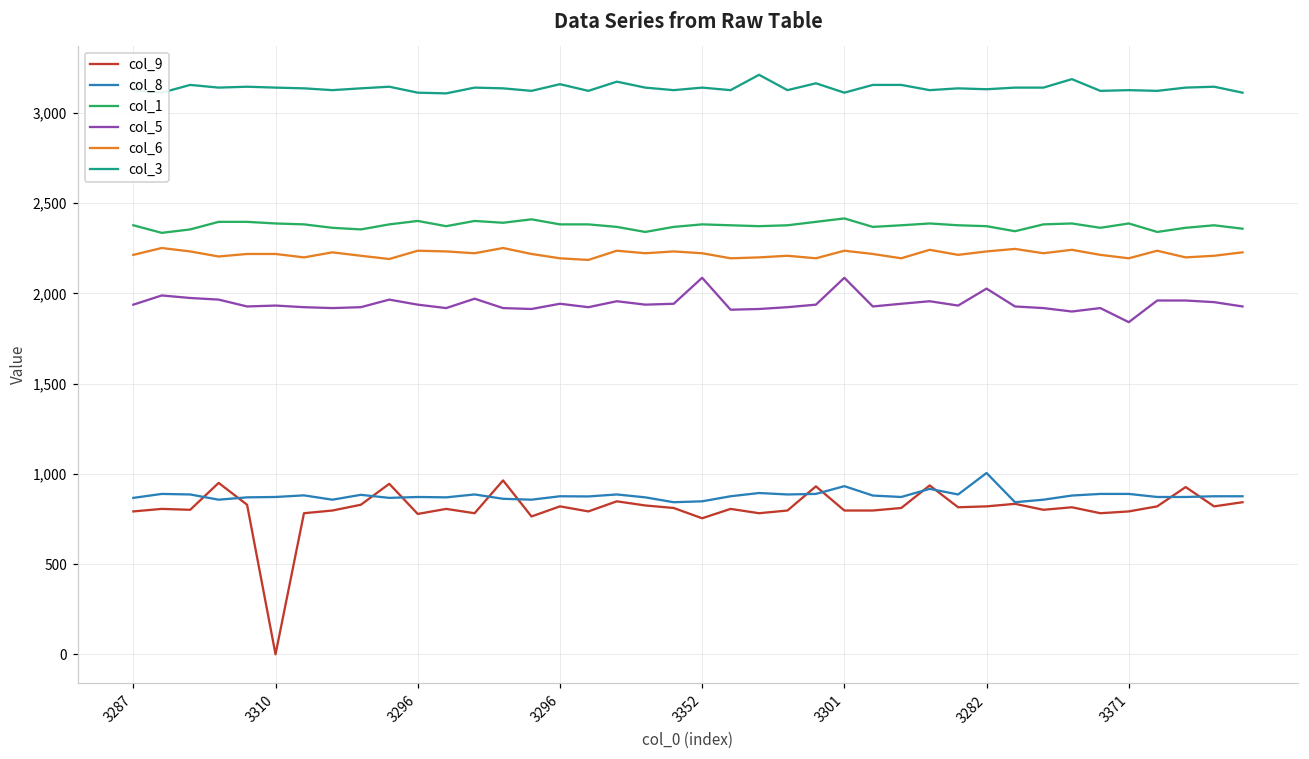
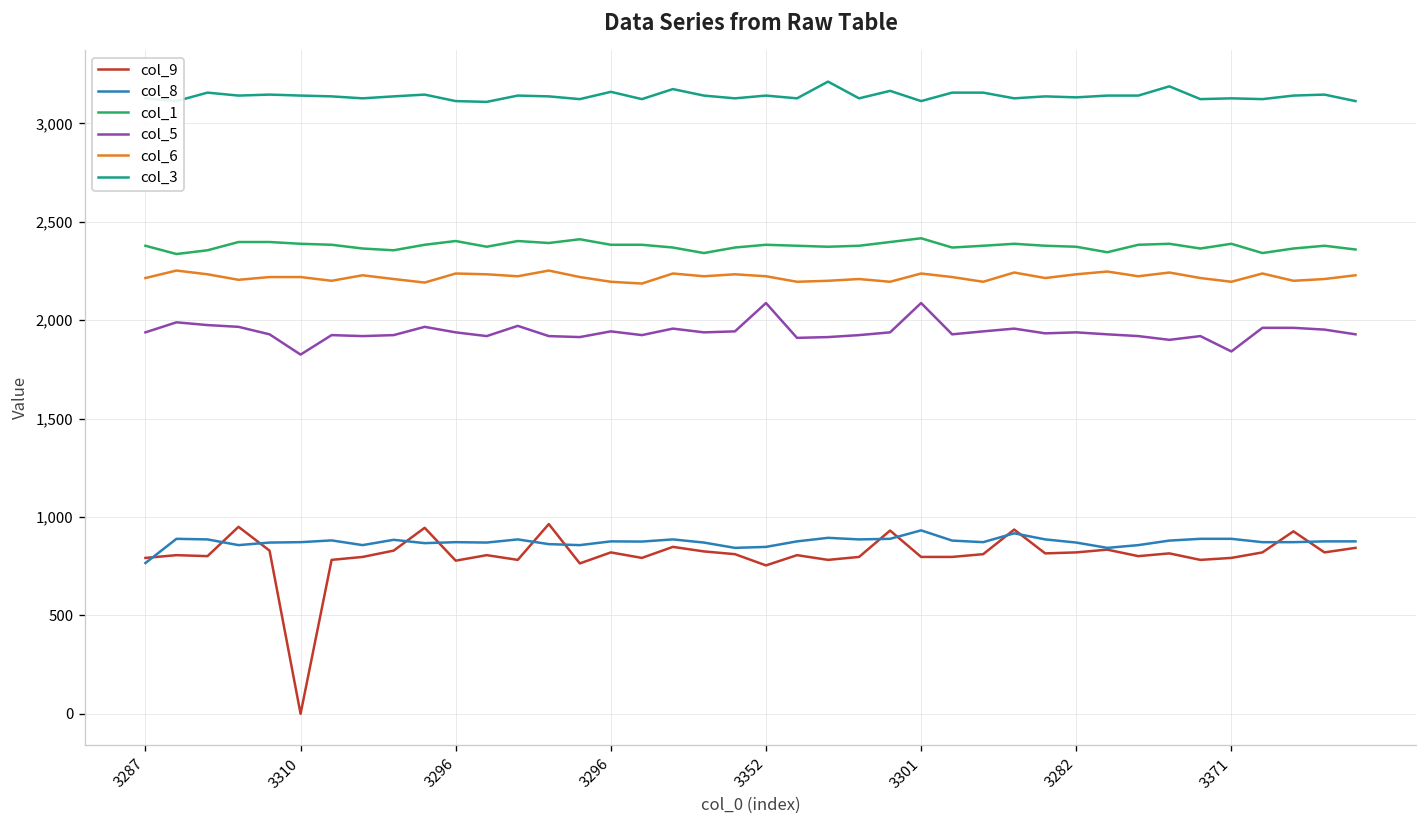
col_8, 3287: 870 -> 770
col_5, 3310: 1,930 -> 1,830
col_8, 3282: 1,010 -> 870
col_5, 3282: 2,030 -> 1,940
